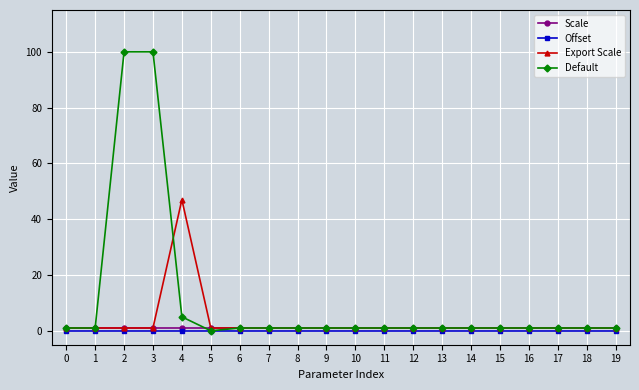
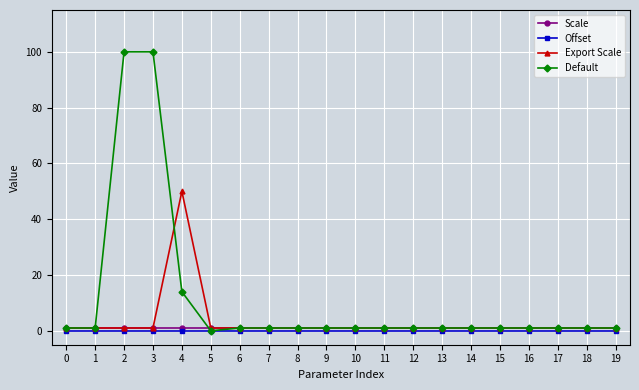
Export Scale, 4: 47 -> 50
Default, 4: 5 -> 14
